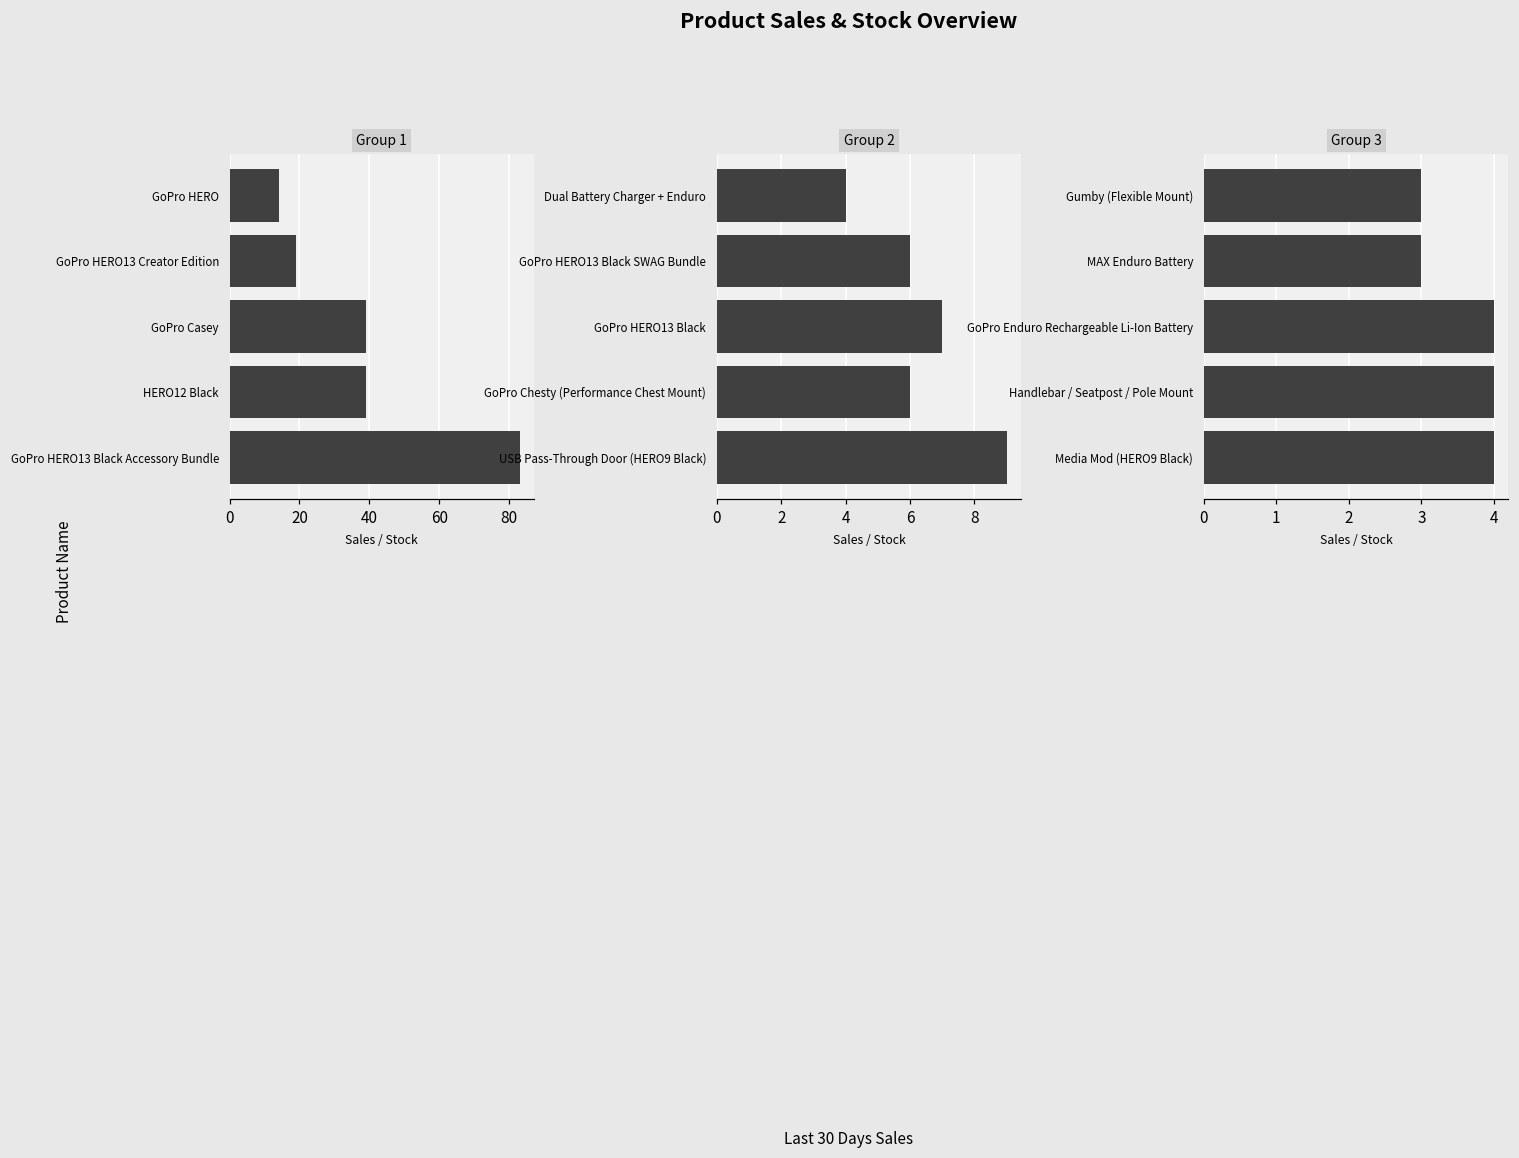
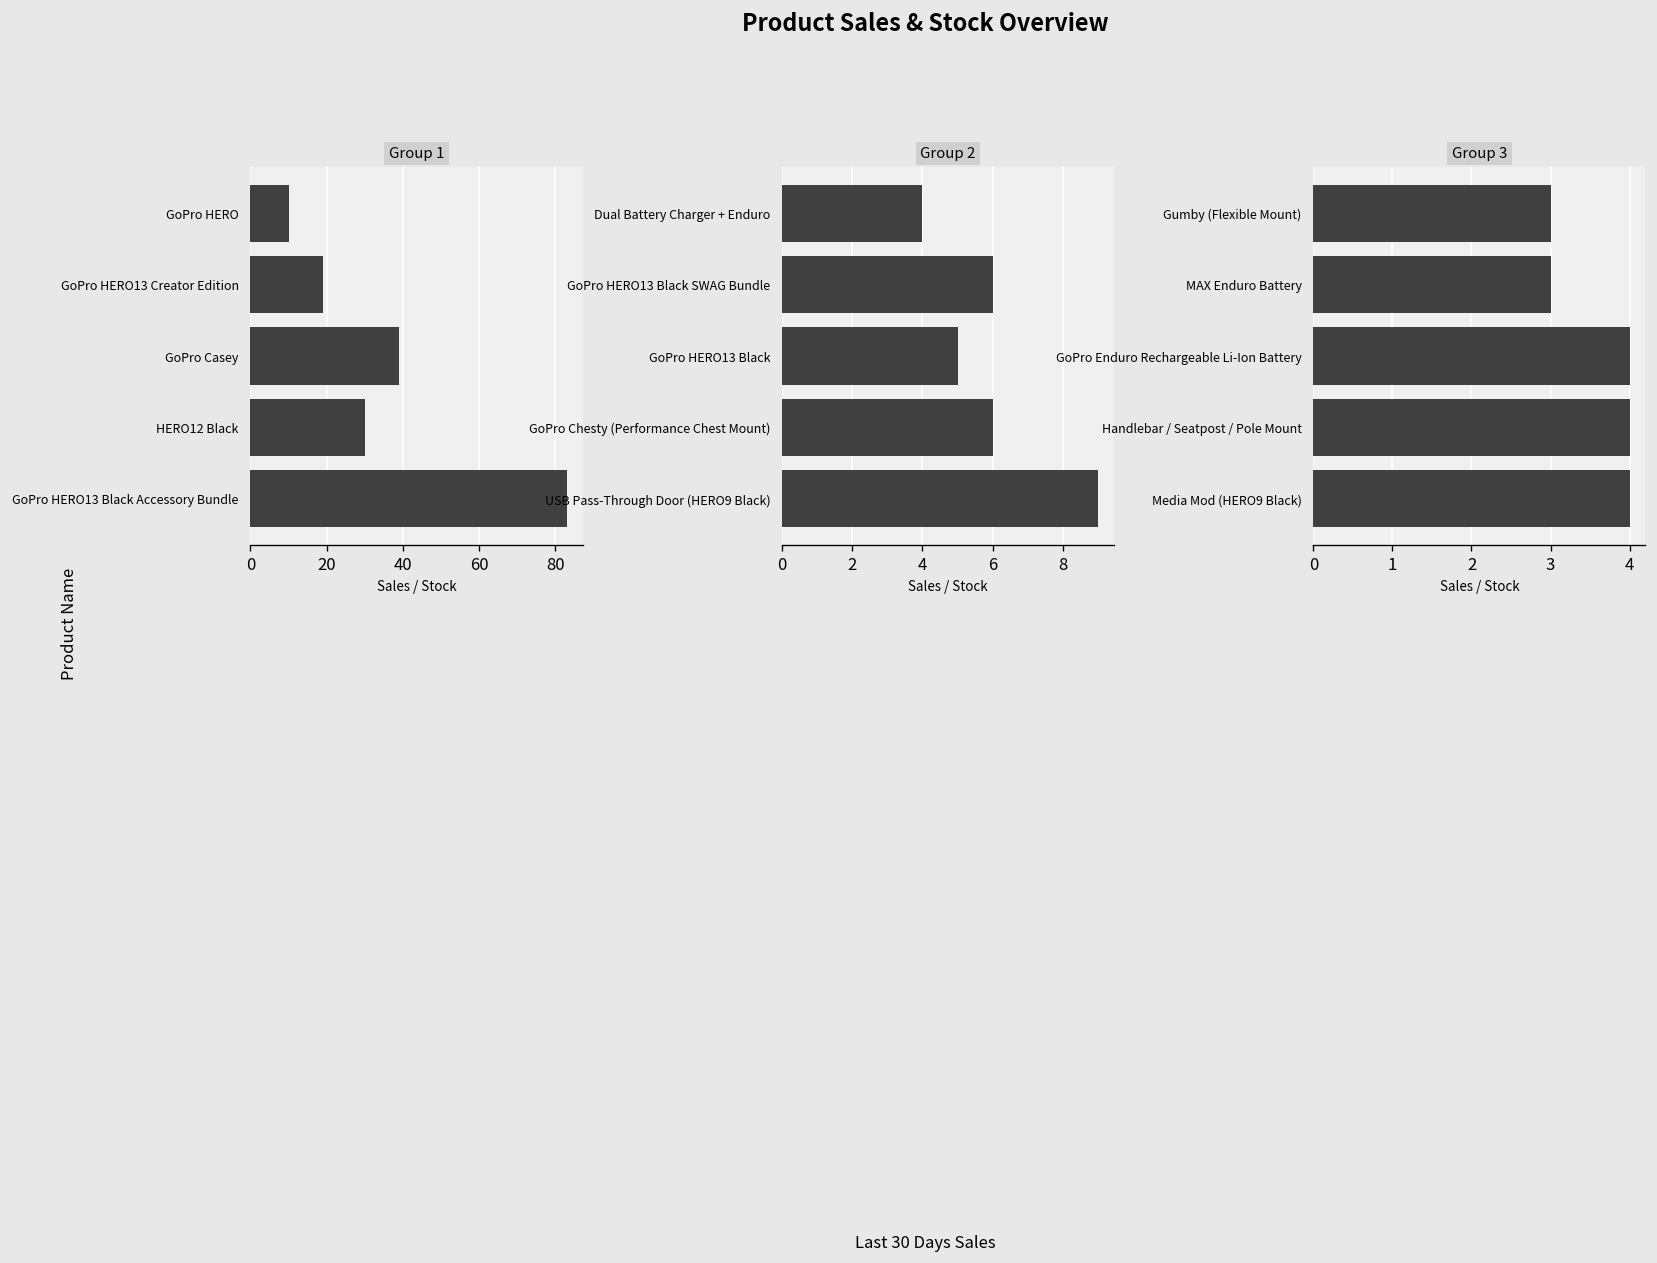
Group 1, GoPro HERO: 14 -> 10
Group 1, HERO12 Black: 39 -> 30
Group 2, GoPro HERO13 Black: 7 -> 5
